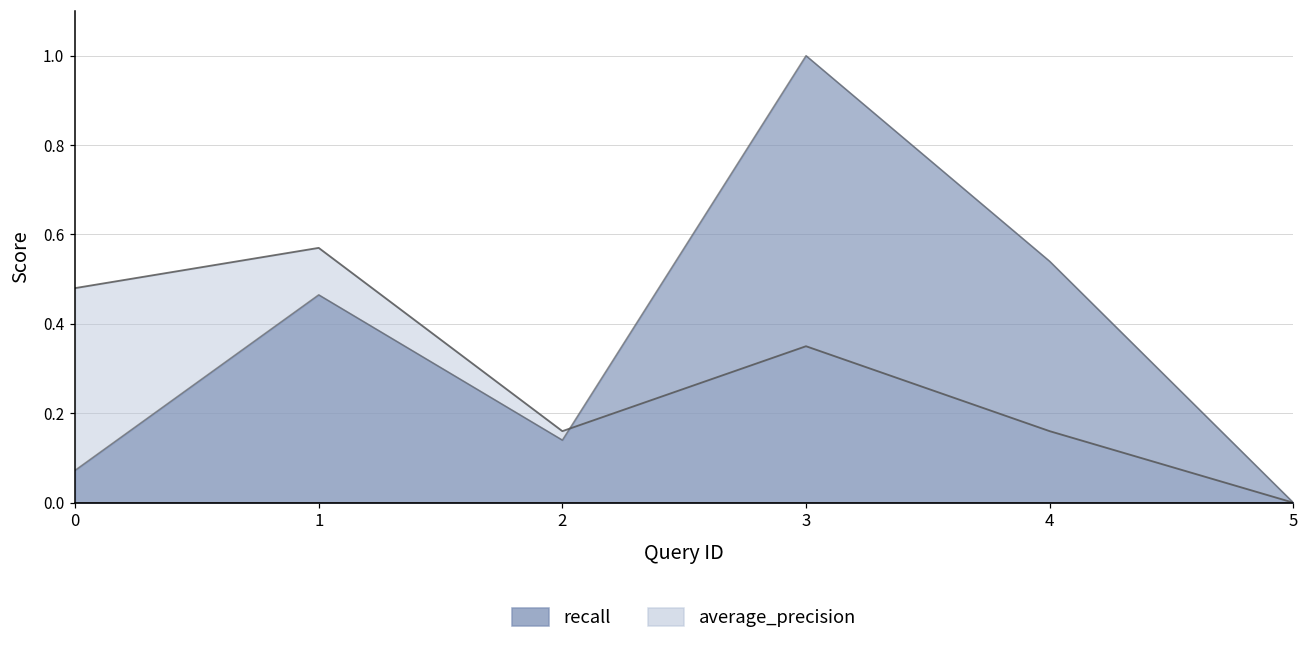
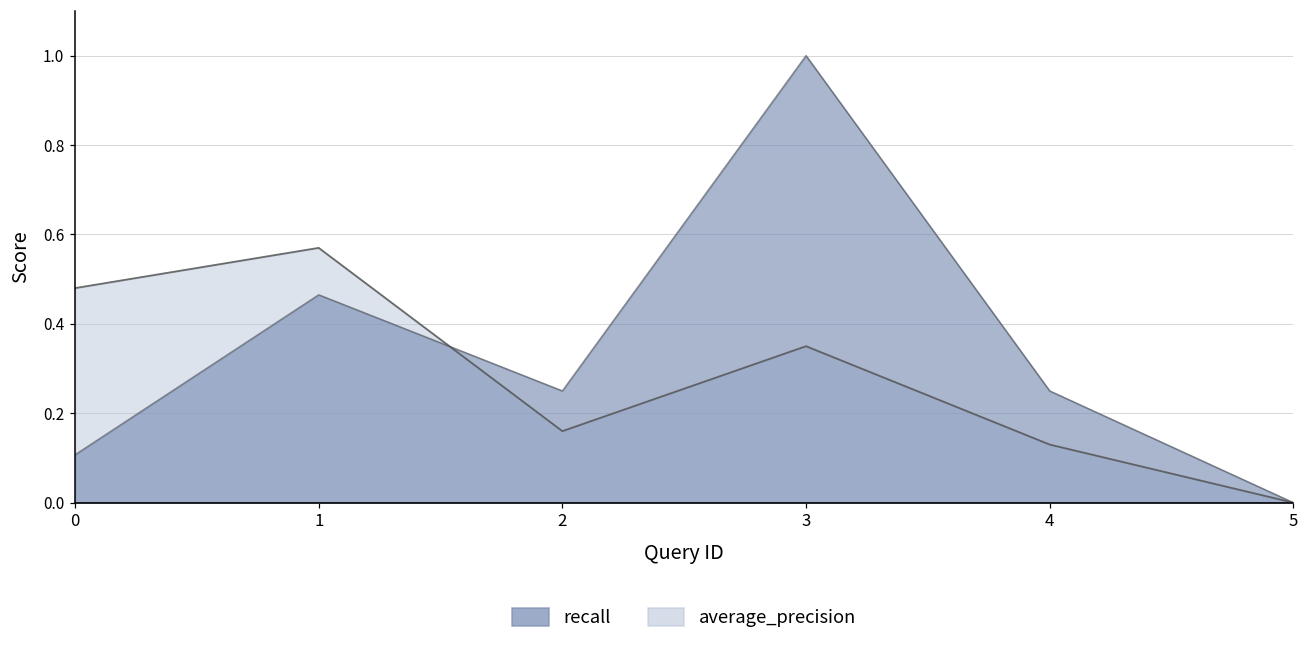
recall, 0: 0.07 -> 0.11
recall, 2: 0.14 -> 0.25
average_precision, 4: 0.16 -> 0.13
recall, 4: 0.54 -> 0.25
